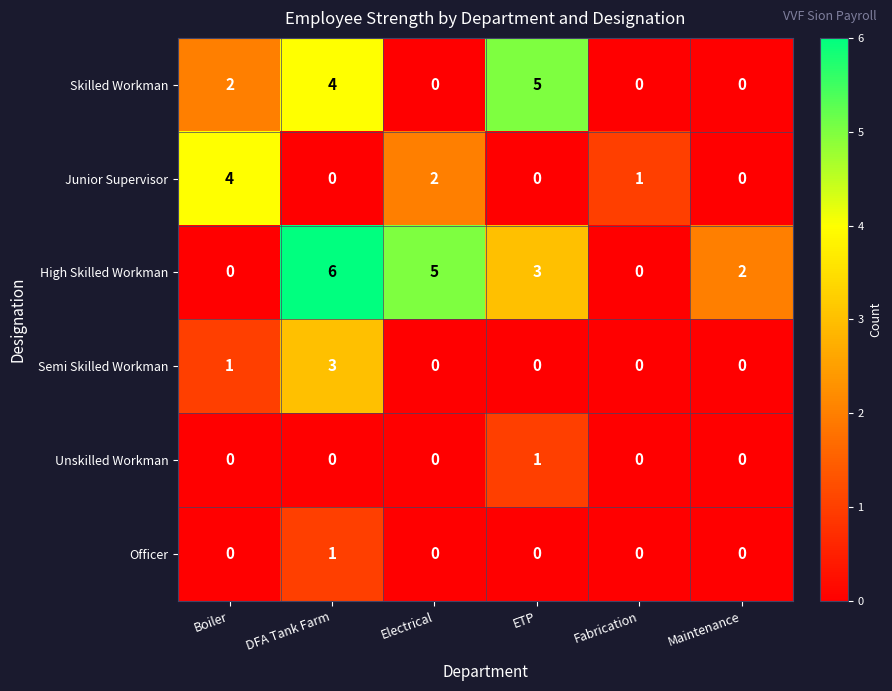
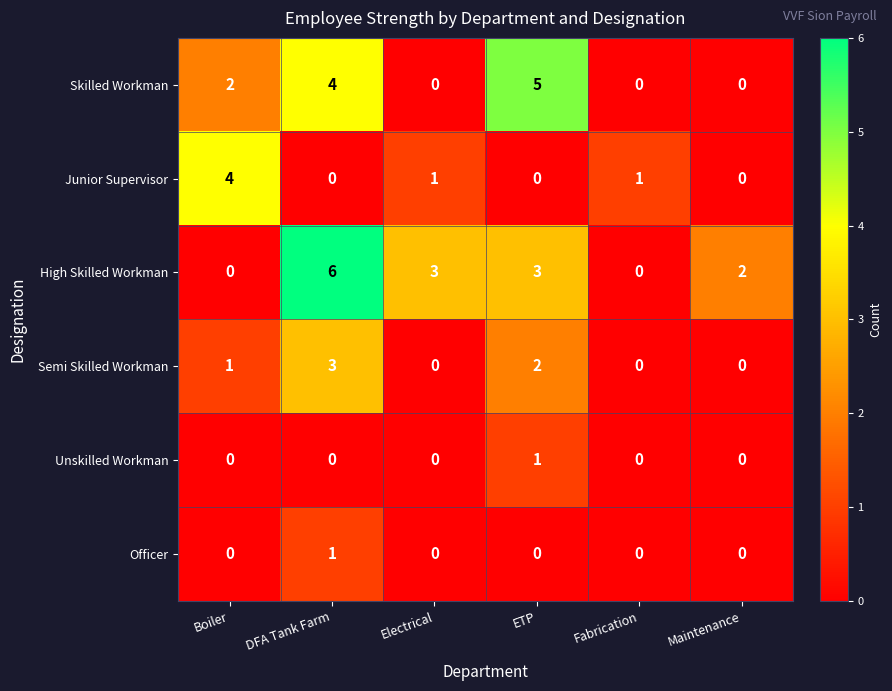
Junior Supervisor, Electrical: 2 -> 1
High Skilled Workman, Electrical: 5 -> 3
Semi Skilled Workman, ETP: 0 -> 2
